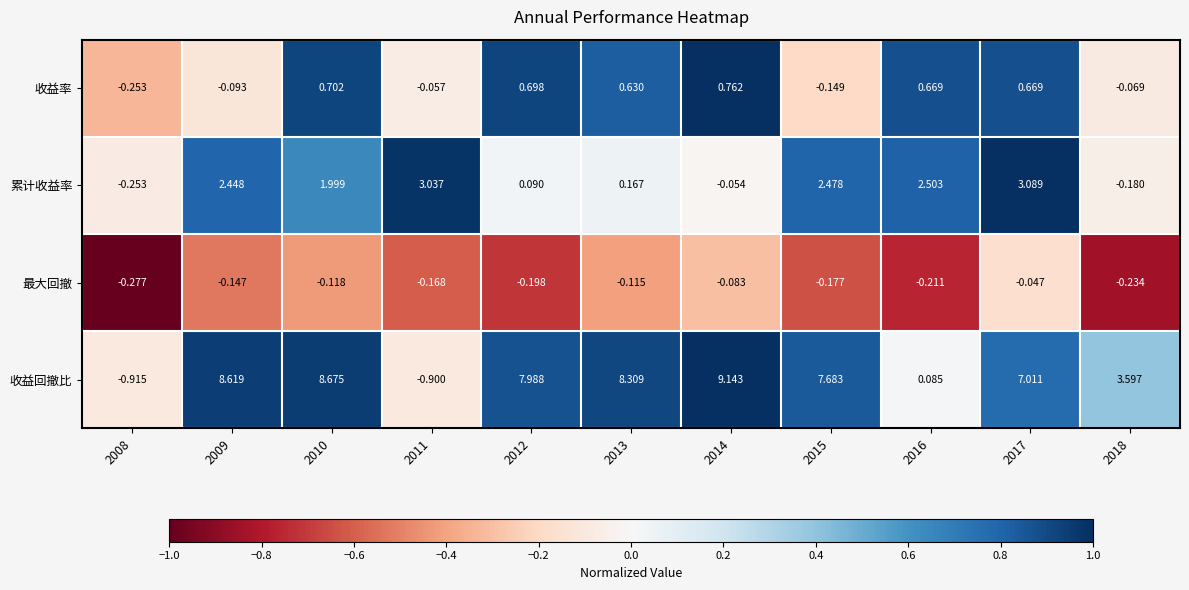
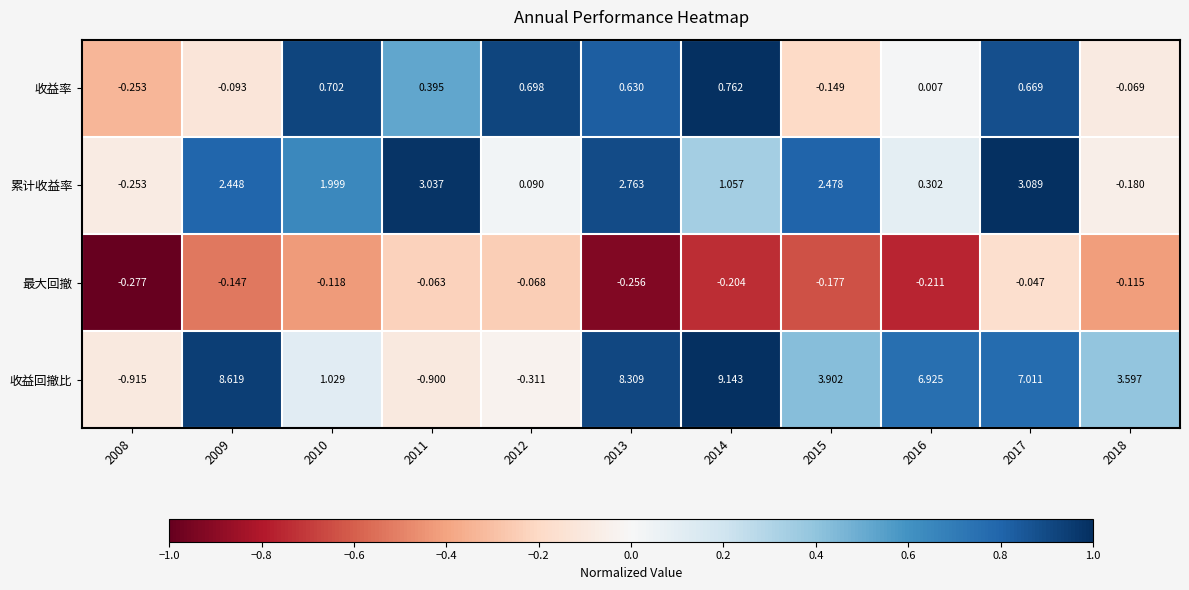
收益率, 2011: -0.057 -> 0.395
收益率, 2016: 0.669 -> 0.007
累计收益率, 2013: 0.167 -> 2.763
累计收益率, 2014: -0.054 -> 1.057
累计收益率, 2016: 2.503 -> 0.302
最大回撤, 2011: -0.168 -> -0.063
最大回撤, 2012: -0.198 -> -0.068
最大回撤, 2013: -0.115 -> -0.256
最大回撤, 2014: -0.083 -> -0.204
最大回撤, 2018: -0.234 -> -0.115
收益回撤比, 2010: 8.675 -> 1.029
收益回撤比, 2012: 7.988 -> -0.311
收益回撤比, 2015: 7.683 -> 3.902
收益回撤比, 2016: 0.085 -> 6.925
